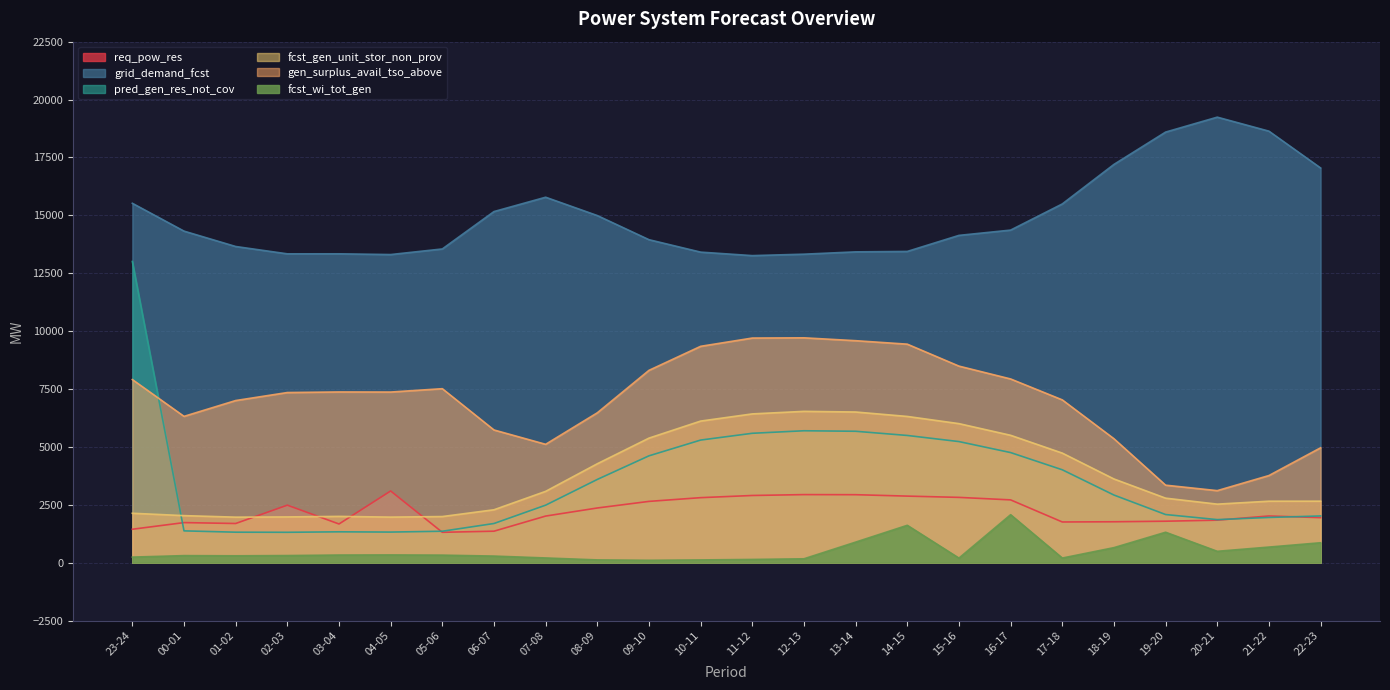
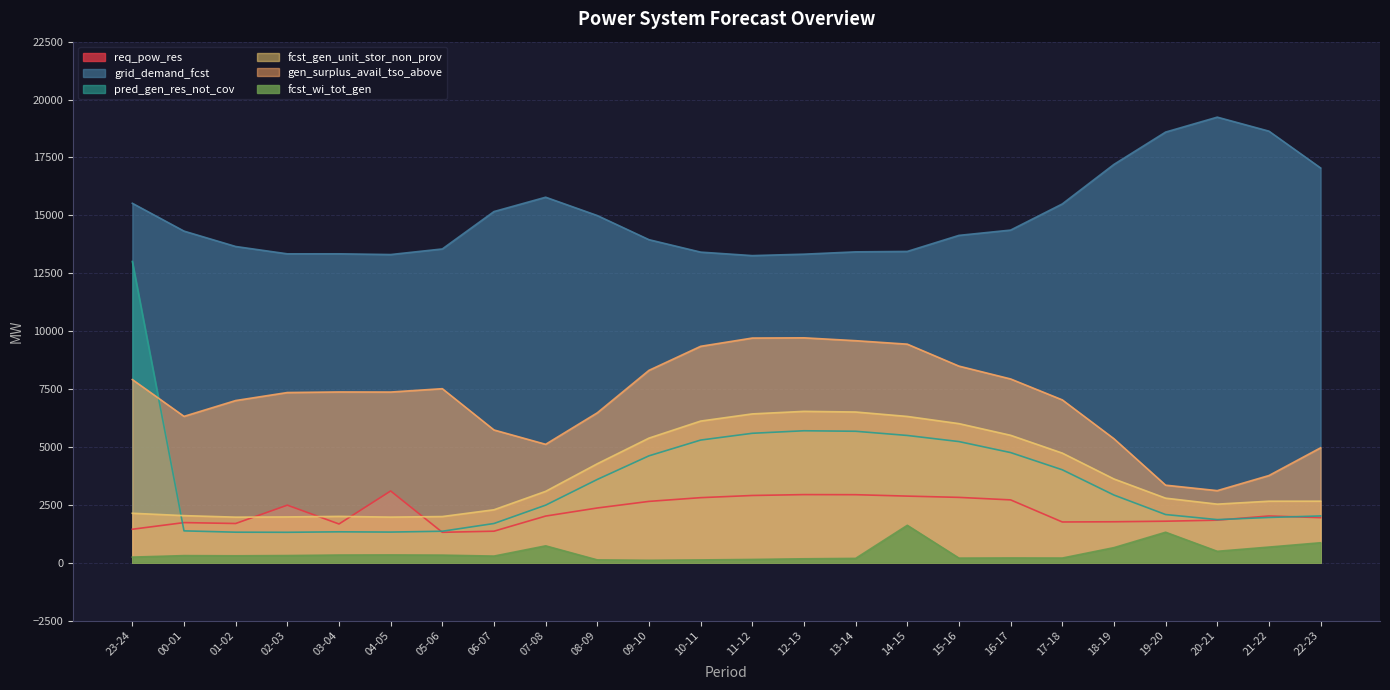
fcst_wi_tot_gen, 07-08: 200 -> 700
fcst_wi_tot_gen, 13-14: 900 -> 200
fcst_wi_tot_gen, 16-17: 2100 -> 200
